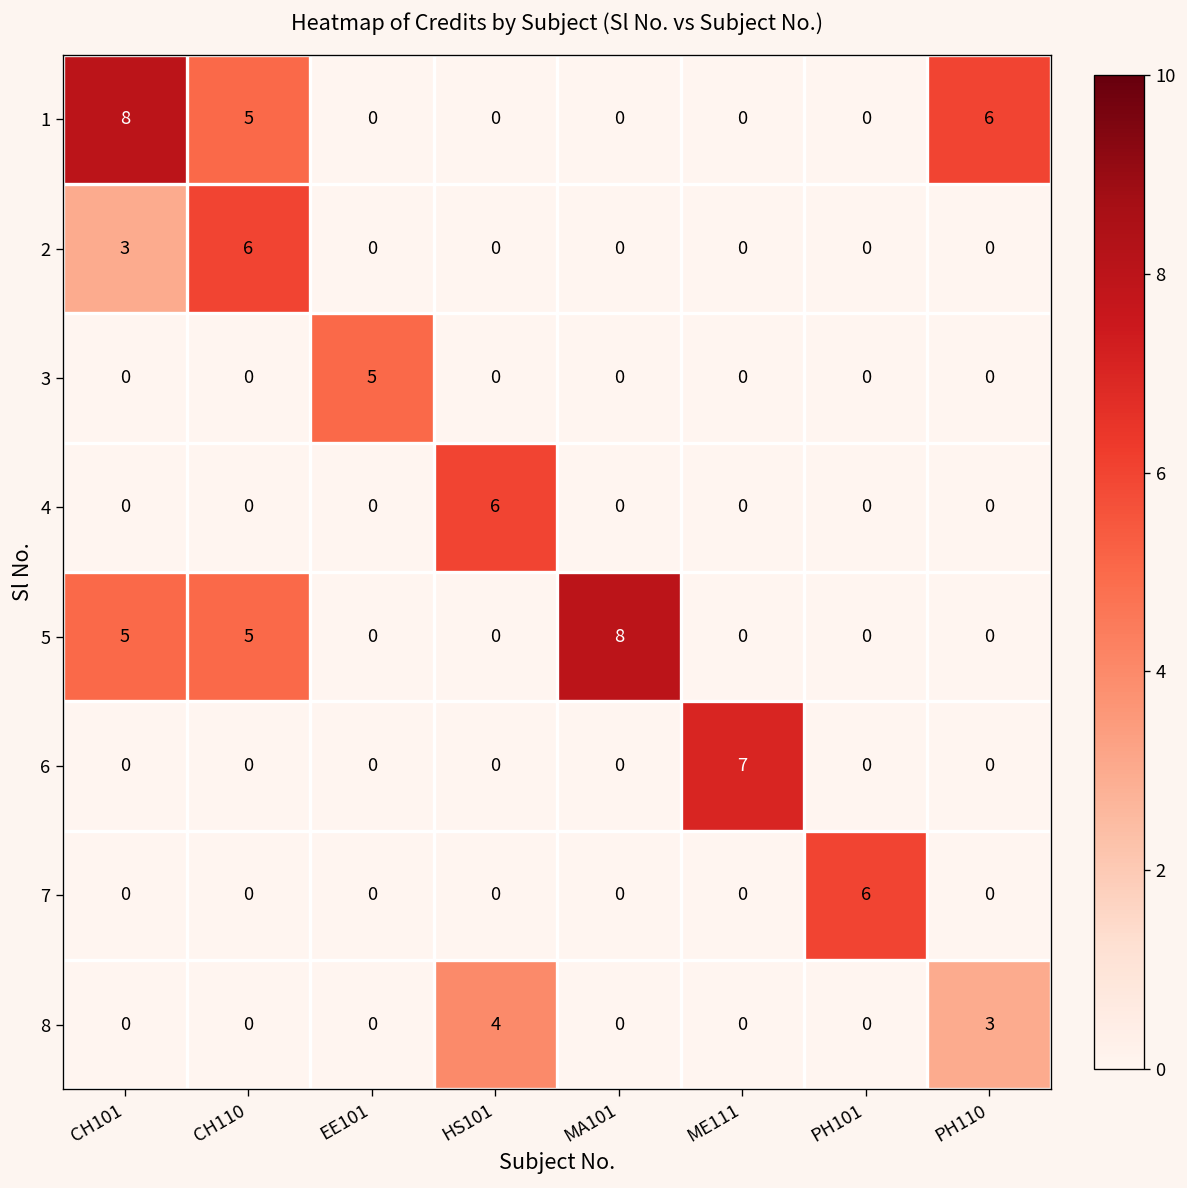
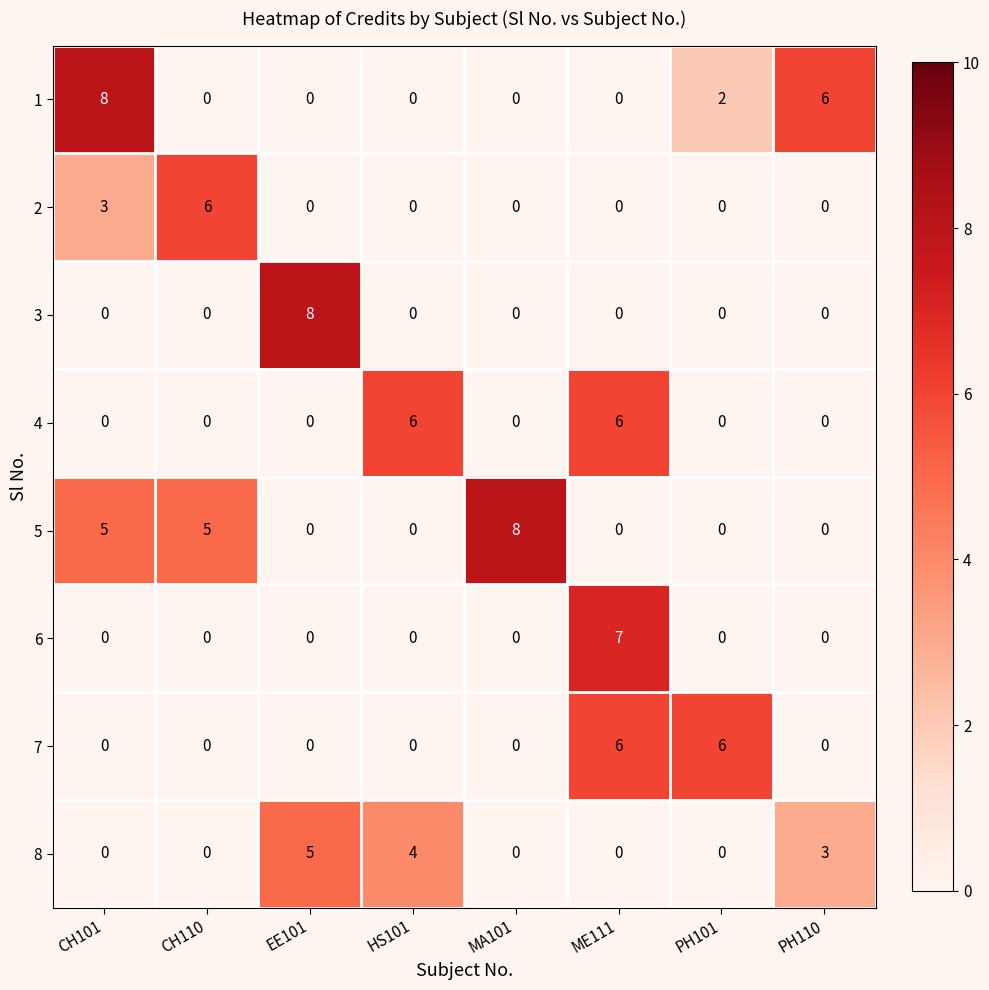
1, CH110: 5 -> 0
1, PH101: 0 -> 2
3, EE101: 5 -> 8
4, ME111: 0 -> 6
7, ME111: 0 -> 6
8, EE101: 0 -> 5
